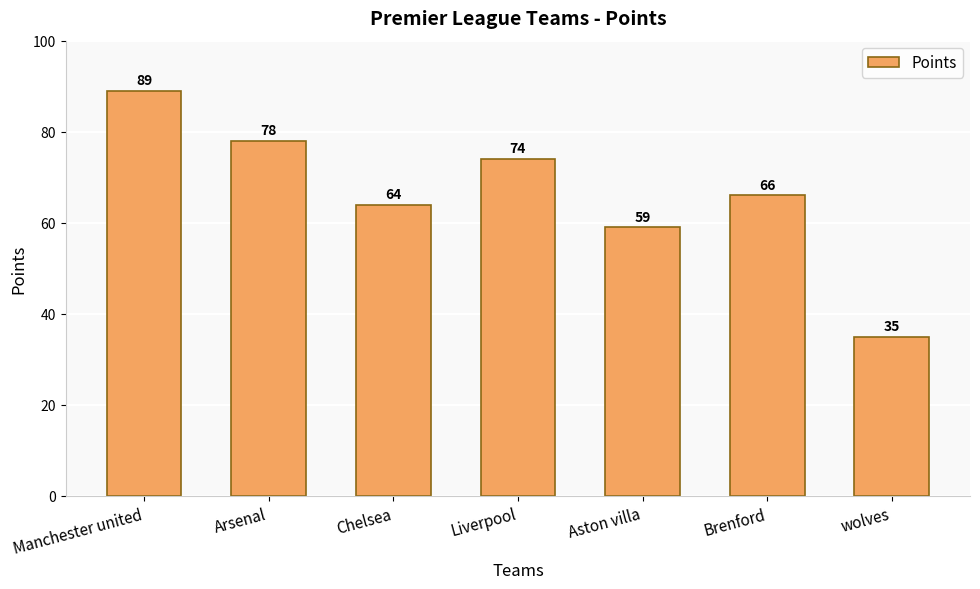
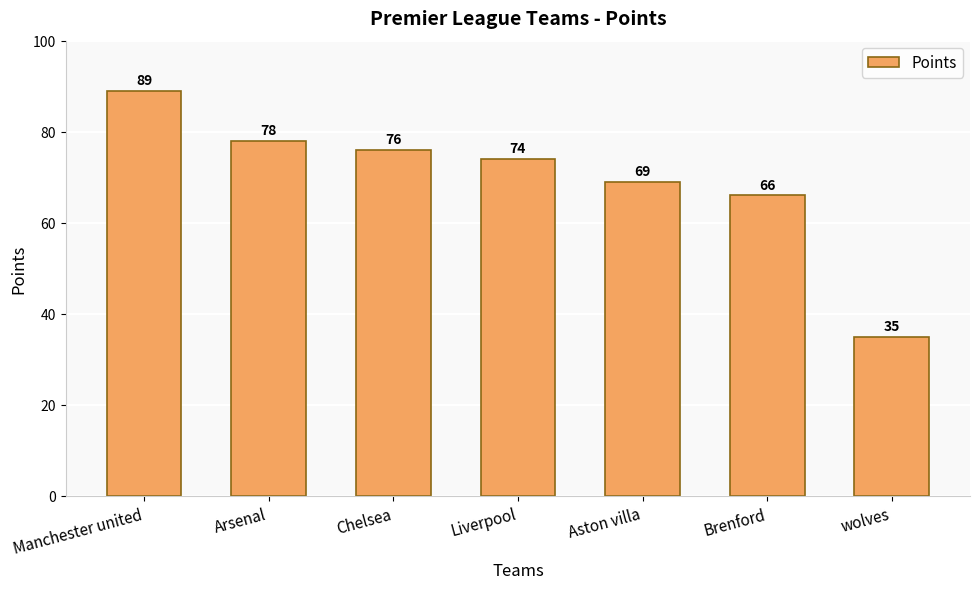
Chelsea: 64 -> 76
Aston villa: 59 -> 69
